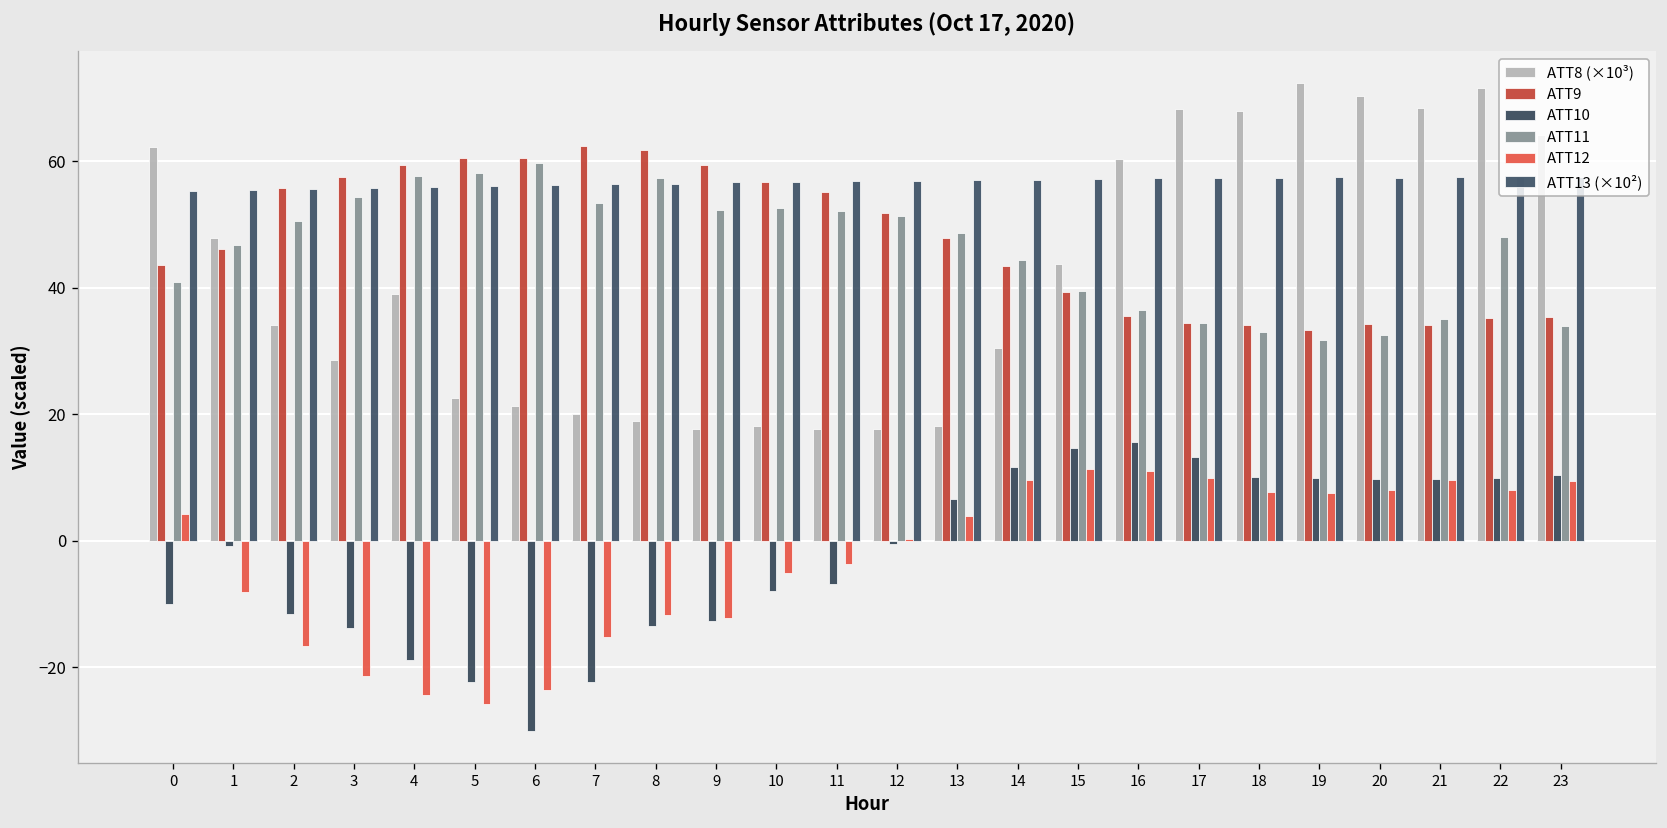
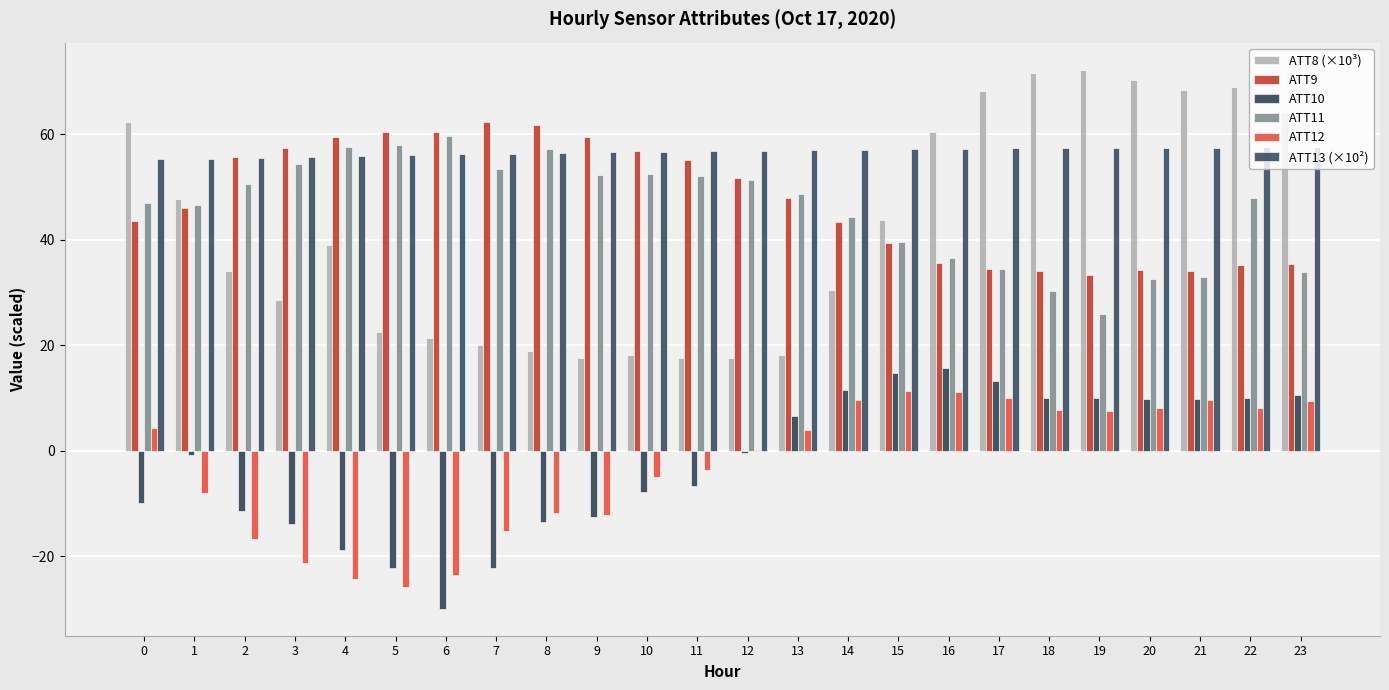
ATT11, 0: 41 -> 47
ATT8 (×10³), 18: 68 -> 72
ATT11, 18: 33 -> 30
ATT11, 19: 32 -> 26
ATT11, 21: 35 -> 33
ATT8 (×10³), 22: 72 -> 69
